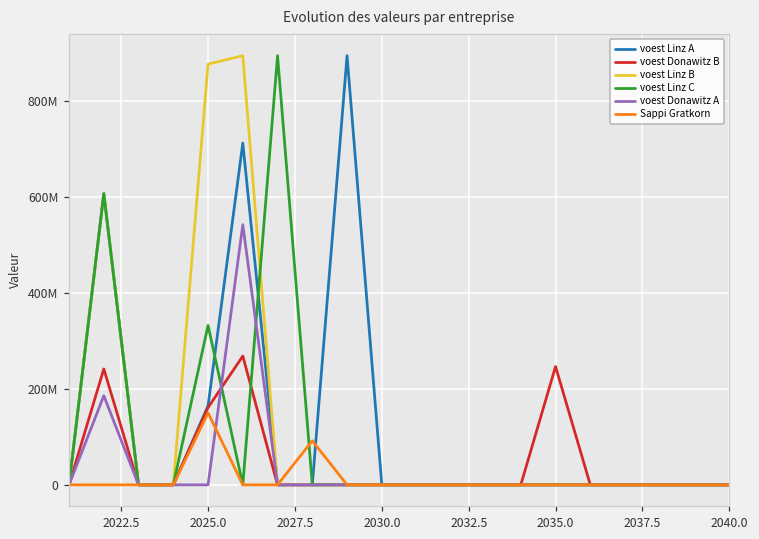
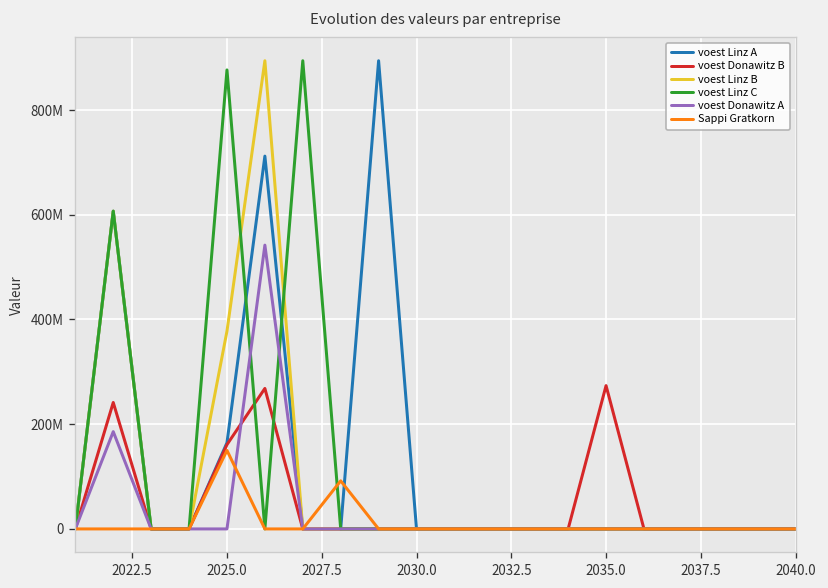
voest Linz B, 2025.0: 880000000 -> 380000000
voest Linz C, 2025.0: 330000000 -> 880000000
voest Donawitz B, 2035.0: 250000000 -> 270000000
